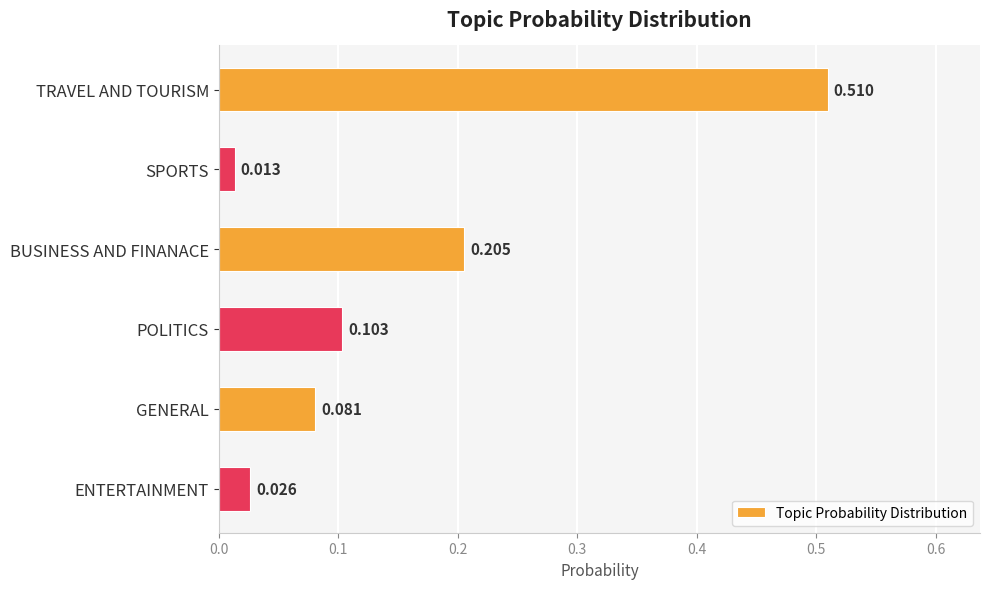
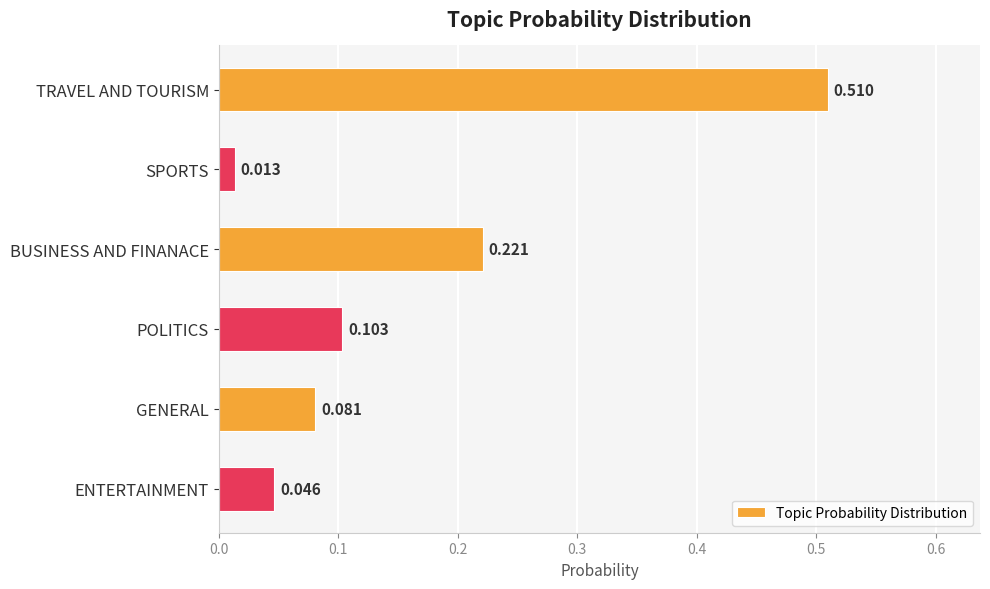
BUSINESS AND FINANACE: 0.205 -> 0.221
ENTERTAINMENT: 0.026 -> 0.046
